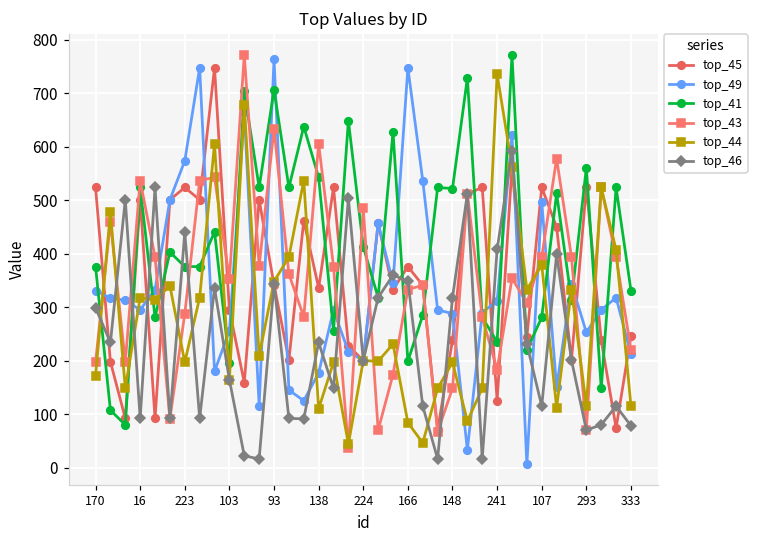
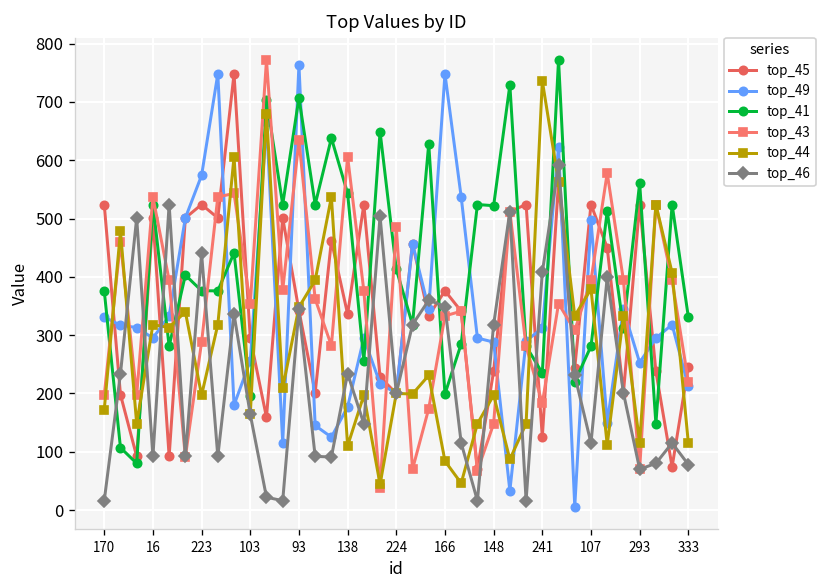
top_46, 170: 300 -> 20
